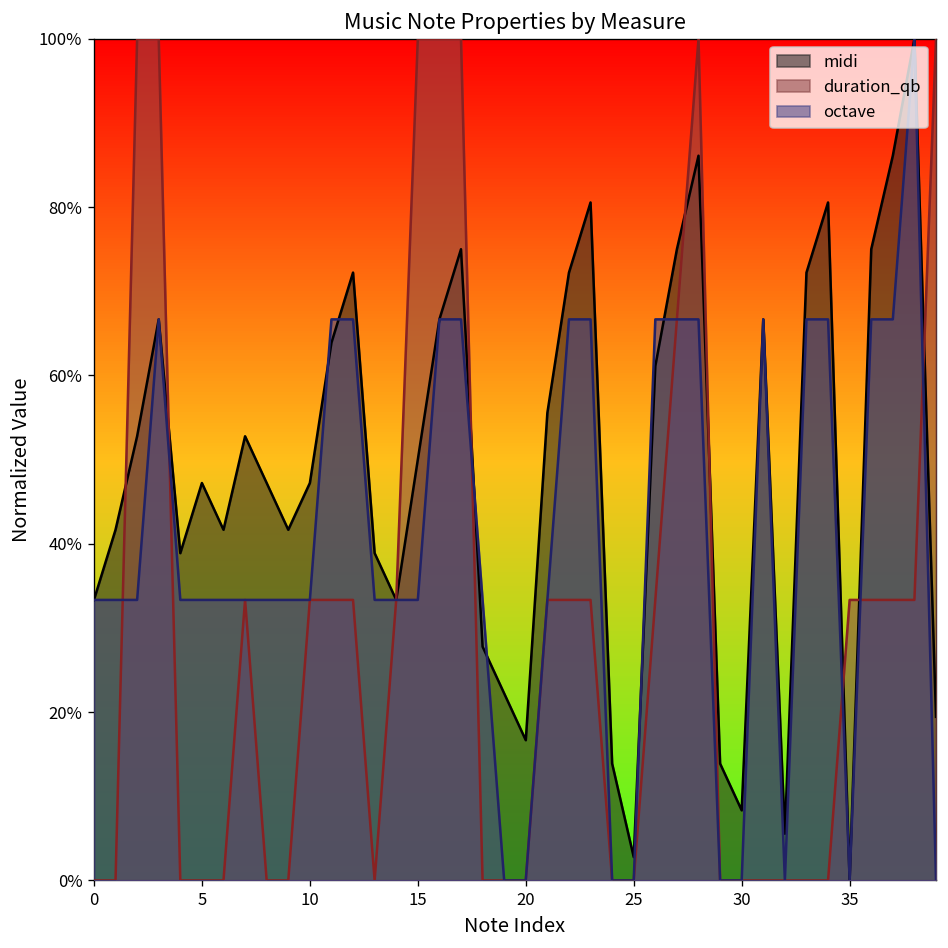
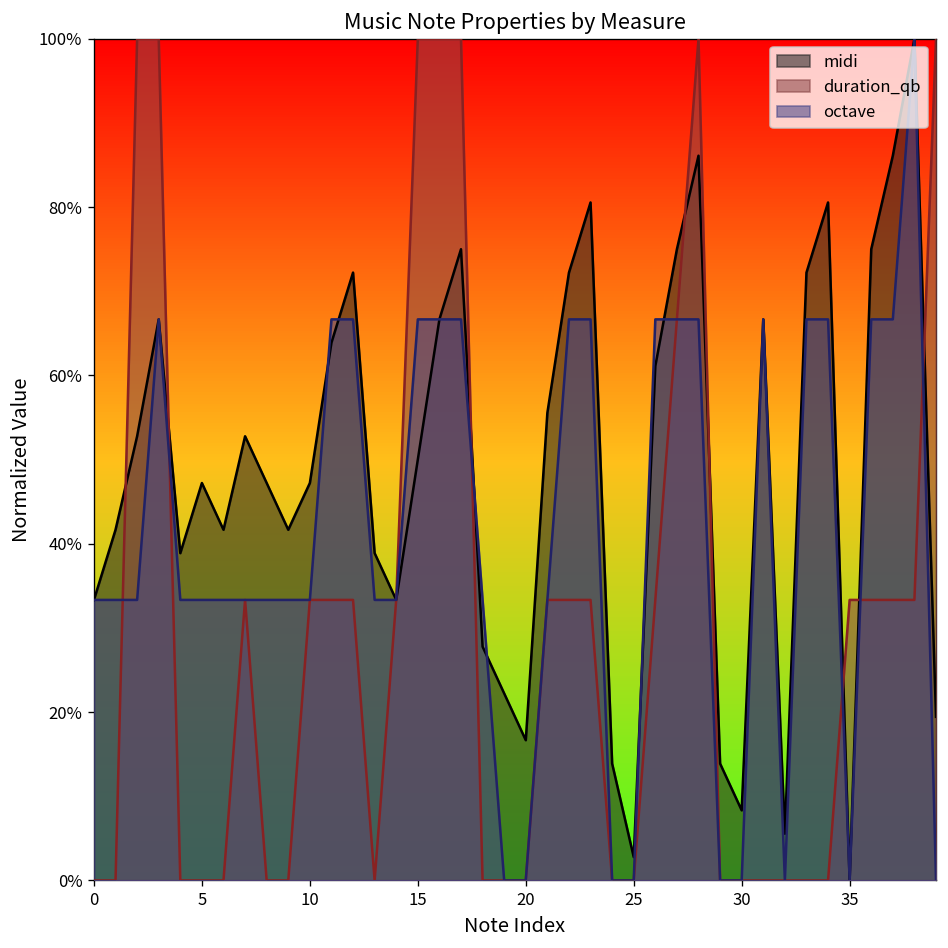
octave, 15: 33% -> 67%
